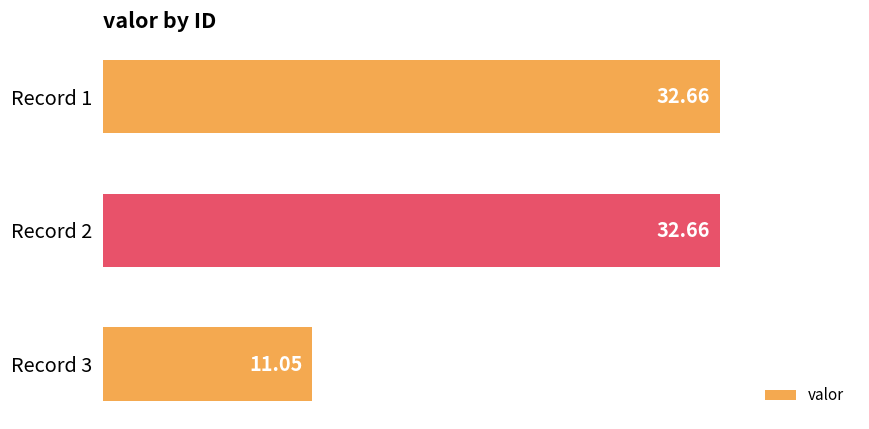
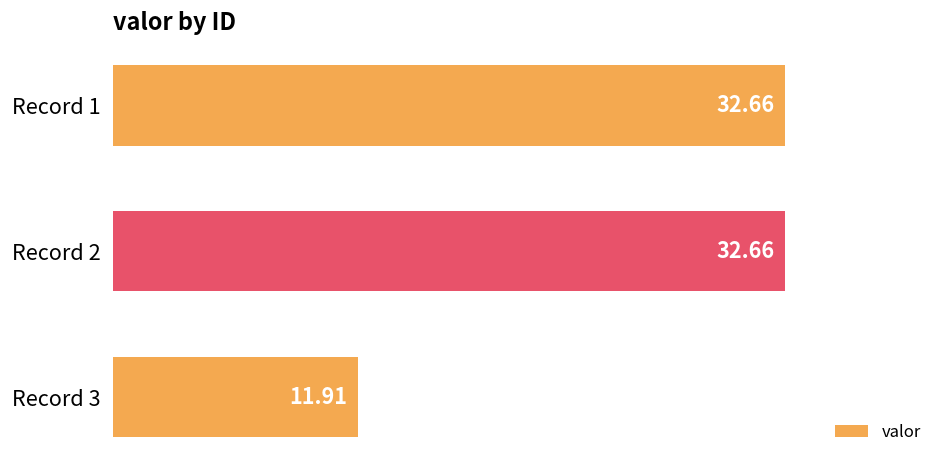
Record 3: 11.05 -> 11.91
